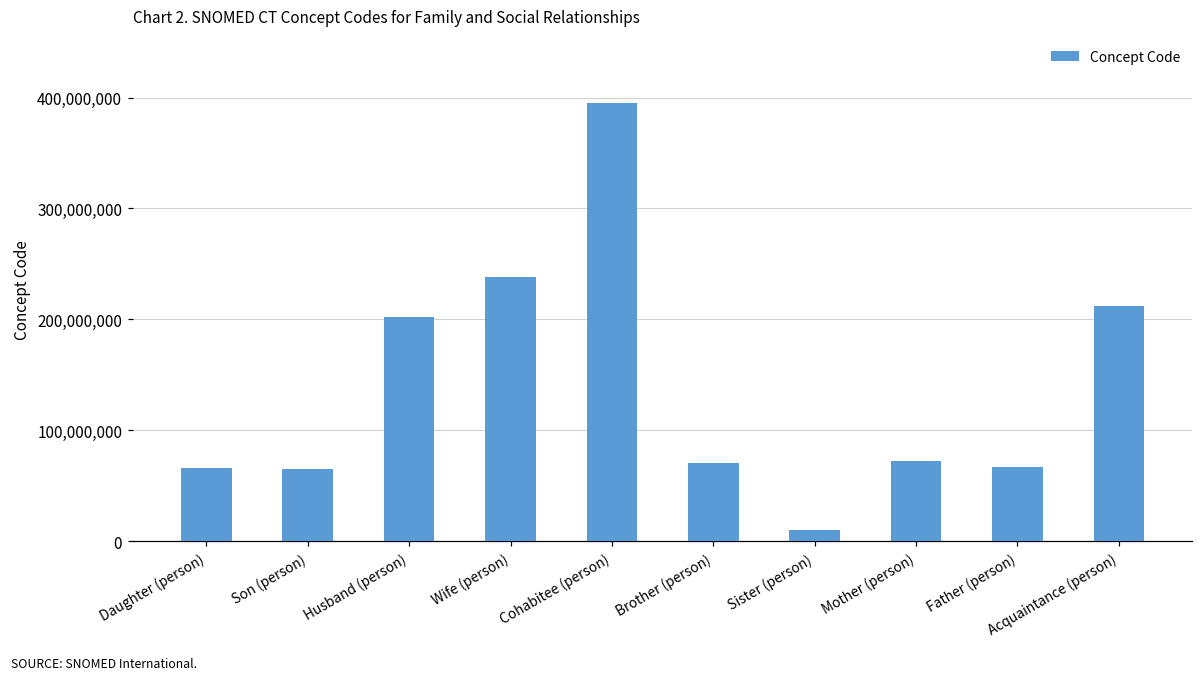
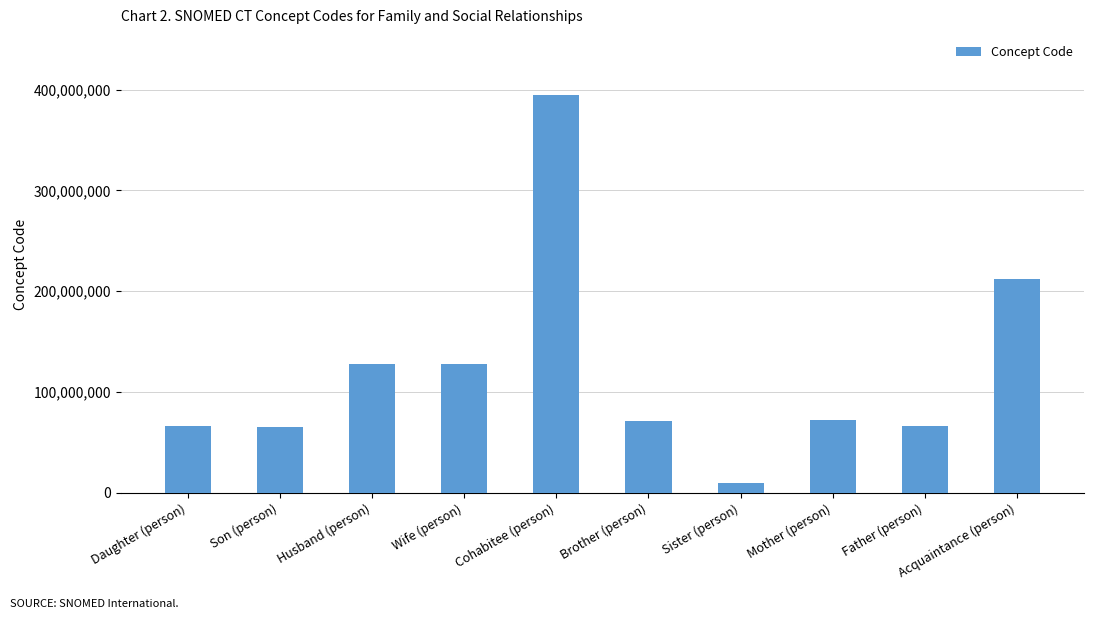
Husband (person): 202,000,000 -> 128,000,000
Wife (person): 238,000,000 -> 128,000,000
